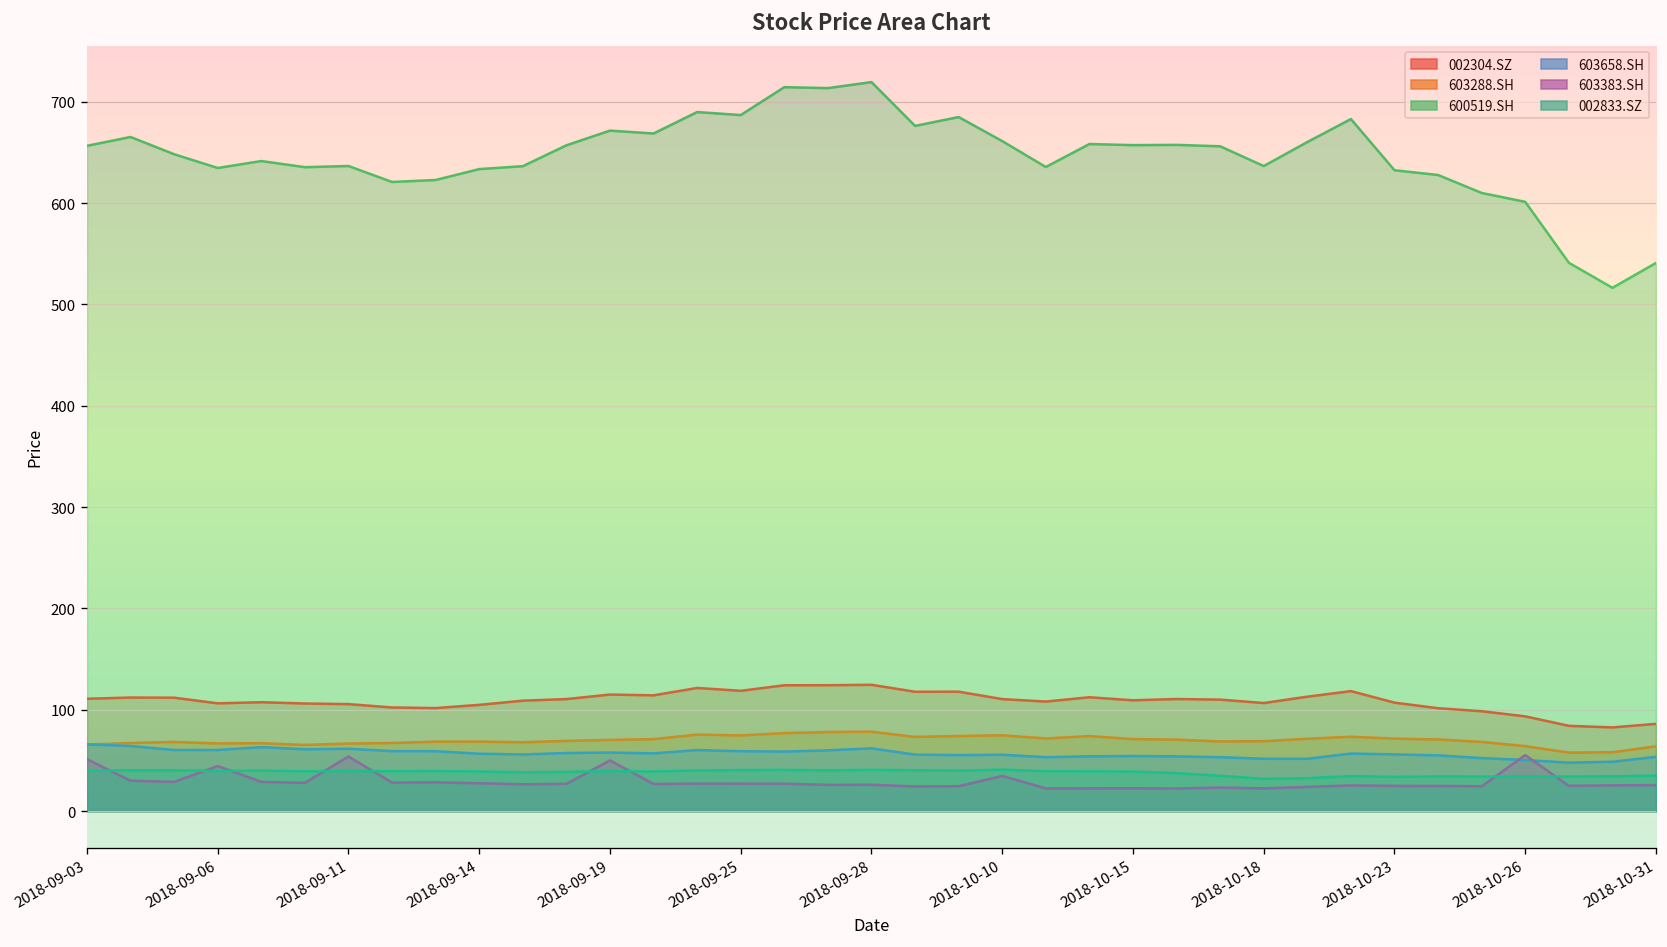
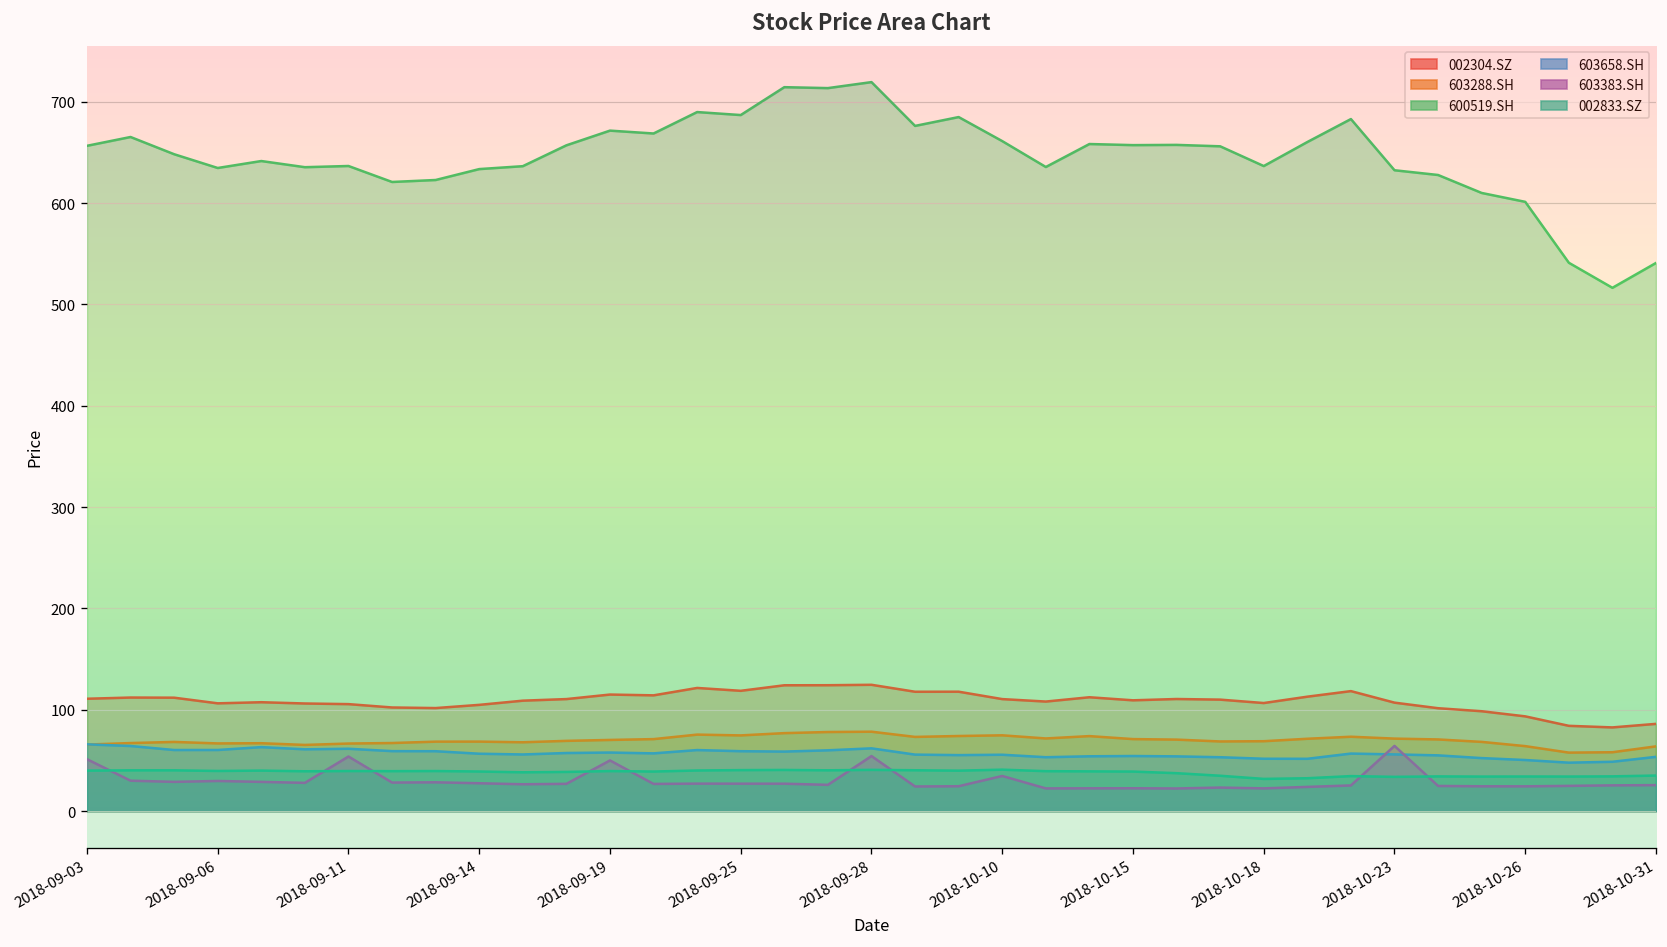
603383.SH, 2018-09-06: 40 -> 30
603383.SH, 2018-09-28: 30 -> 50
603383.SH, 2018-10-23: 20 -> 60
603383.SH, 2018-10-26: 60 -> 20
